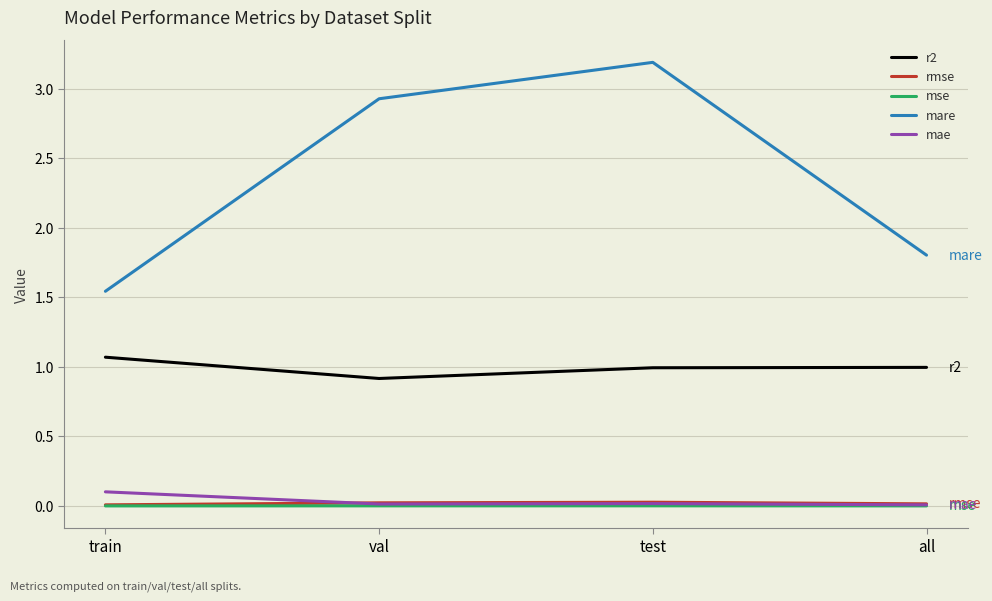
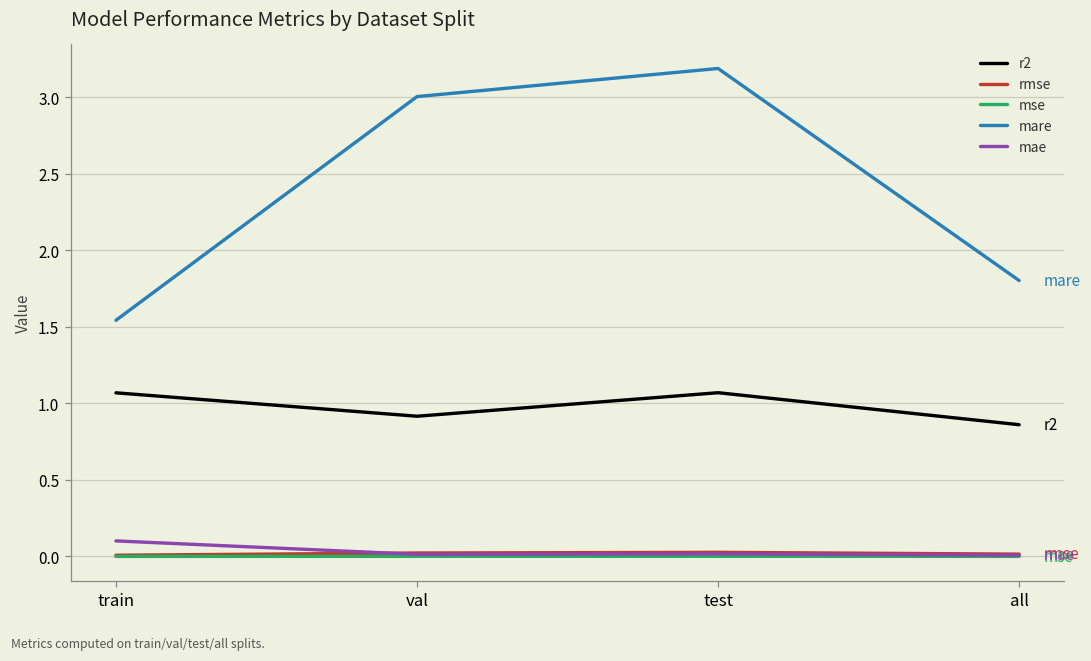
mare, val: 2.93 -> 3.01
r2, test: 0.99 -> 1.07
r2, all: 1.00 -> 0.86
